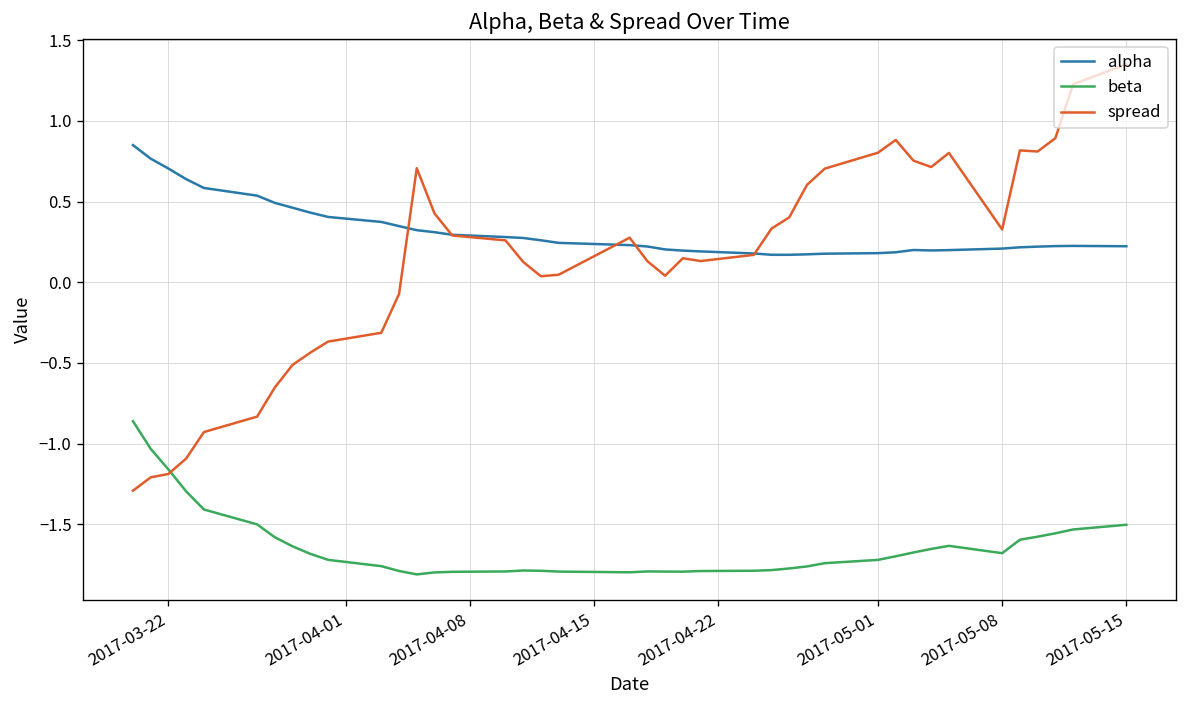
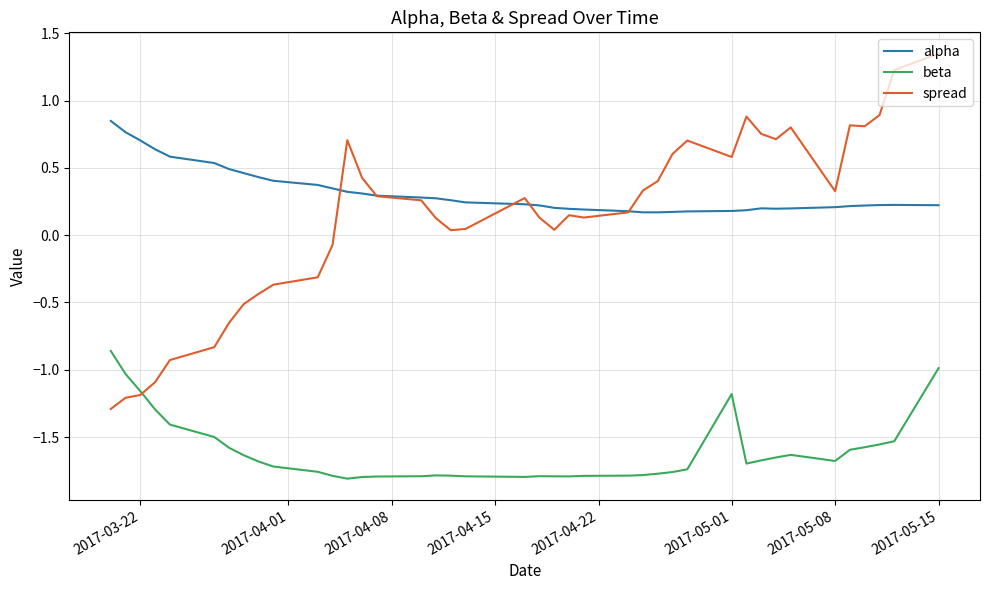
beta, 2017-05-01: -1.72 -> -1.18
spread, 2017-05-01: 0.80 -> 0.58
beta, 2017-05-15: -1.50 -> -0.99
